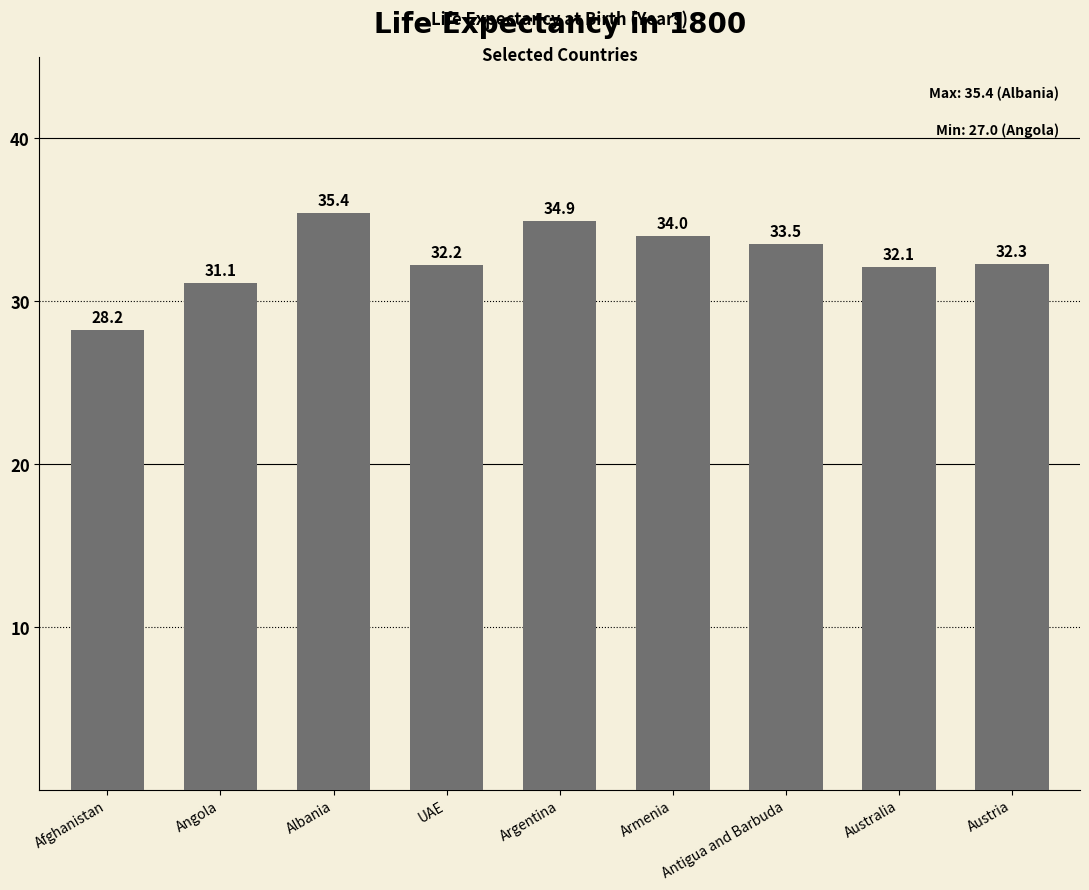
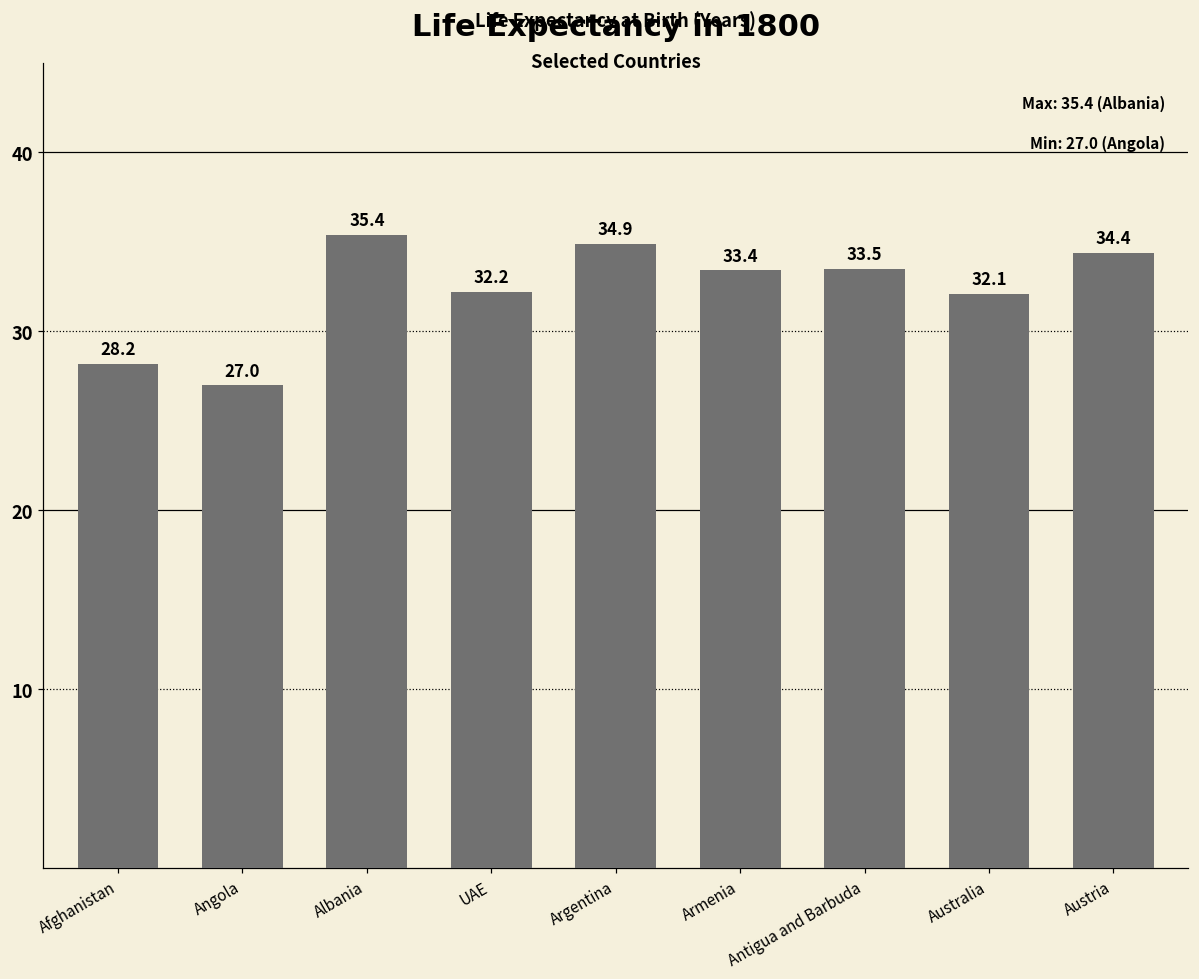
Angola: 31.1 -> 27.0
Armenia: 34.0 -> 33.4
Austria: 32.3 -> 34.4
